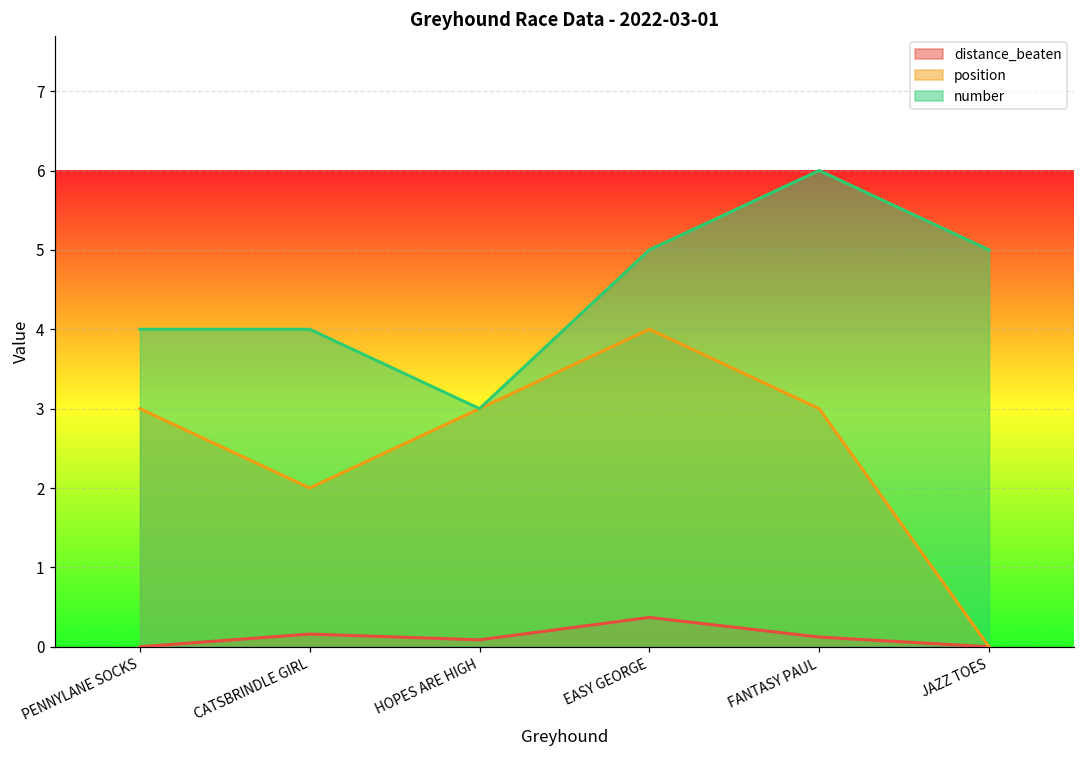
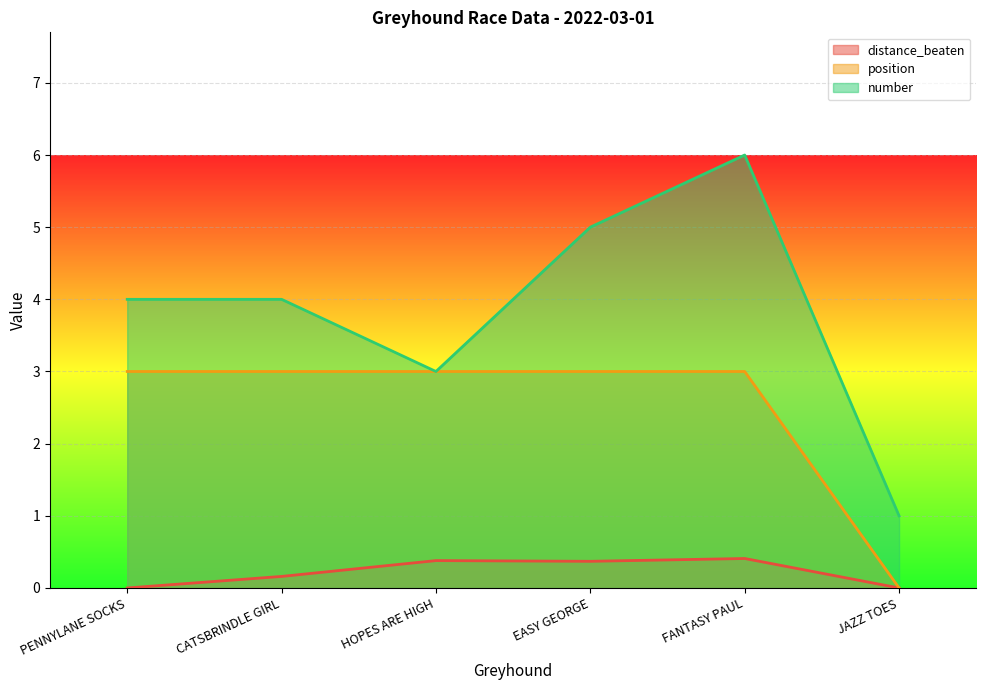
position, CATSBRINDLE GIRL: 2 -> 3
distance_beaten, HOPES ARE HIGH: 0.1 -> 0.4
position, EASY GEORGE: 4 -> 3
distance_beaten, FANTASY PAUL: 0.1 -> 0.4
number, JAZZ TOES: 5 -> 1
